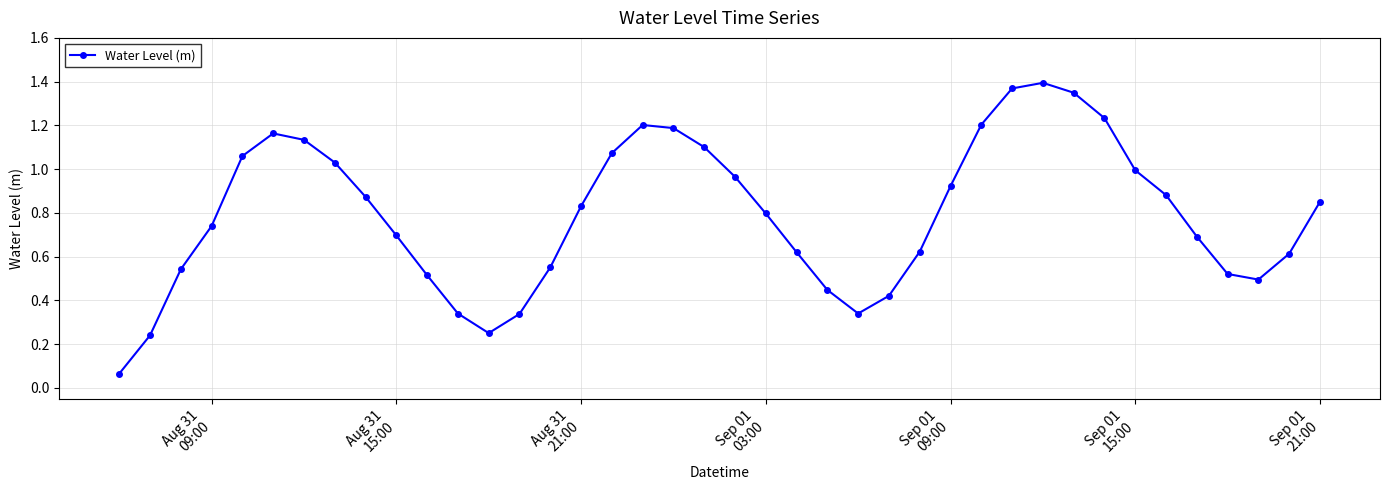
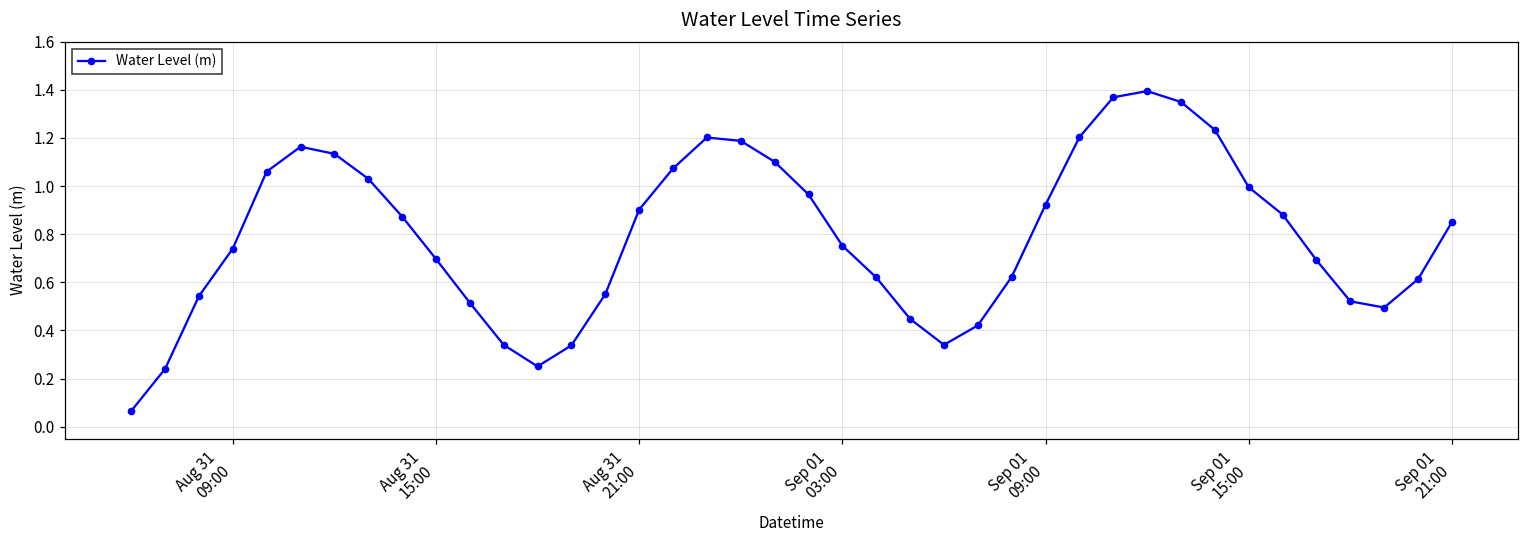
Aug 31 21:00: 0.83 -> 0.90
Sep 01 03:00: 0.80 -> 0.75
